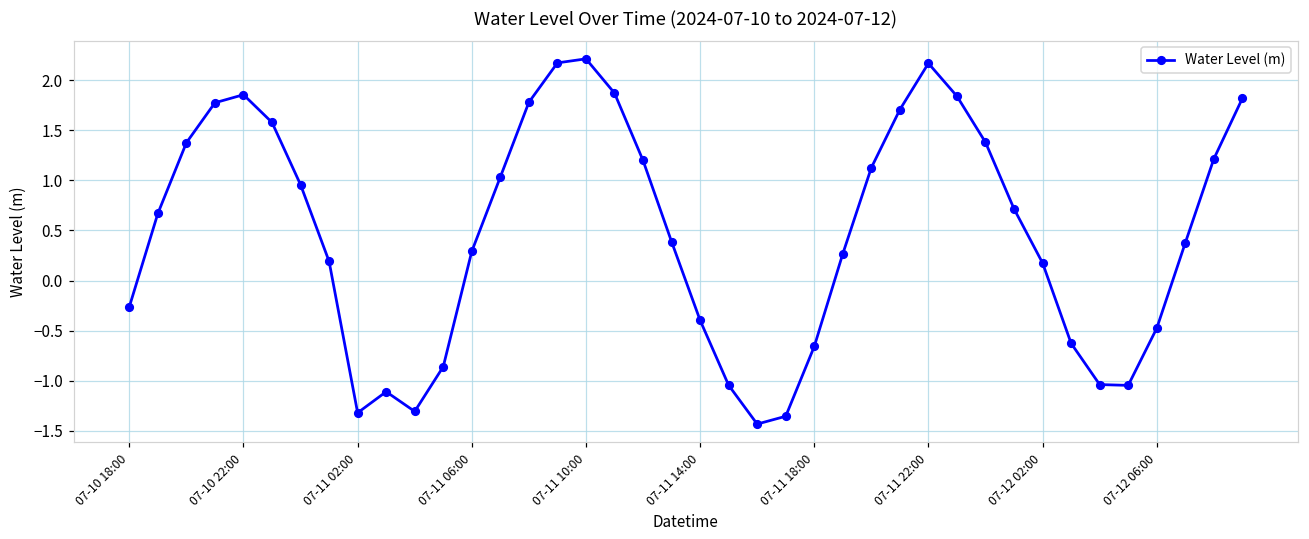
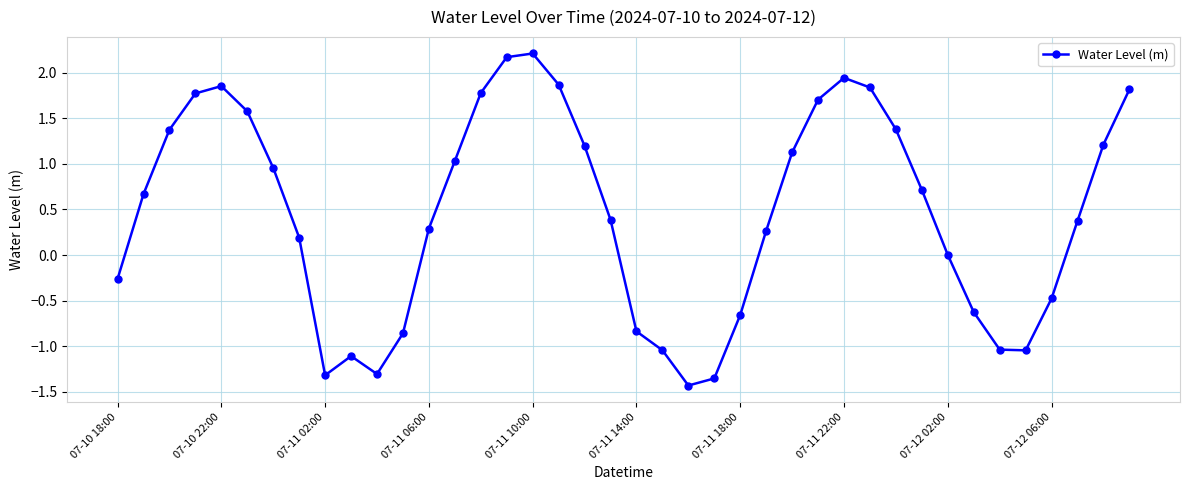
07-11 14:00: -0.4 -> -0.8
07-11 22:00: 2.2 -> 1.9
07-12 02:00: 0.2 -> 0.0
